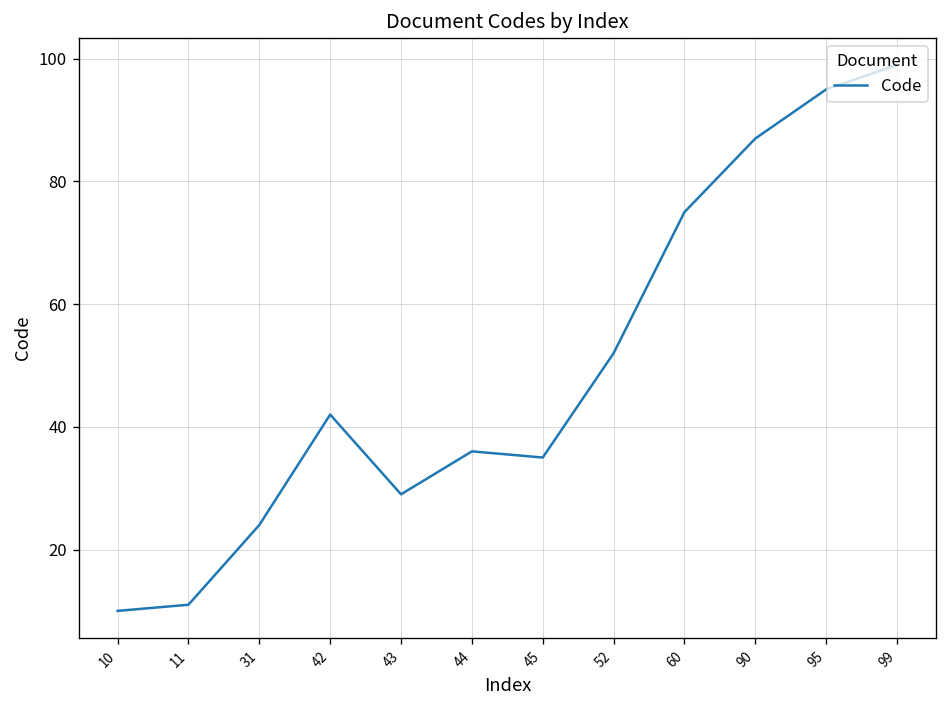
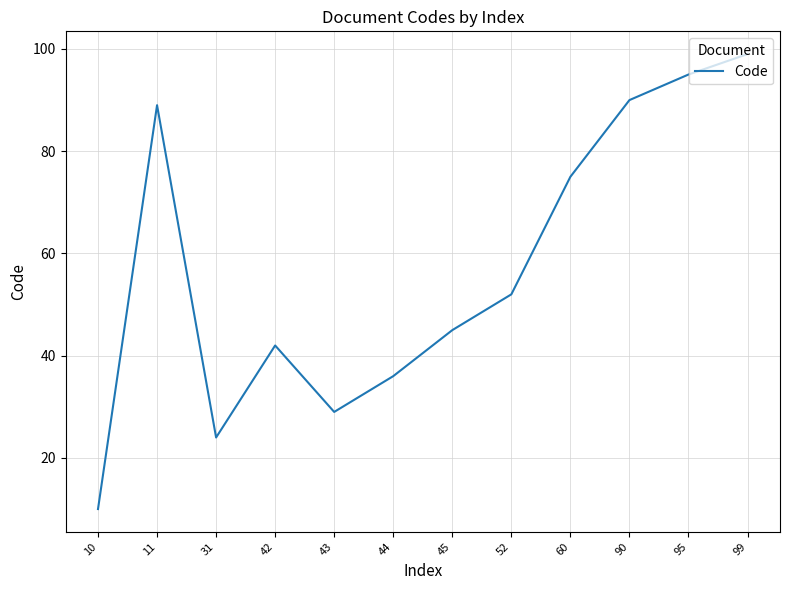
11: 11 -> 89
45: 35 -> 45
90: 87 -> 90
